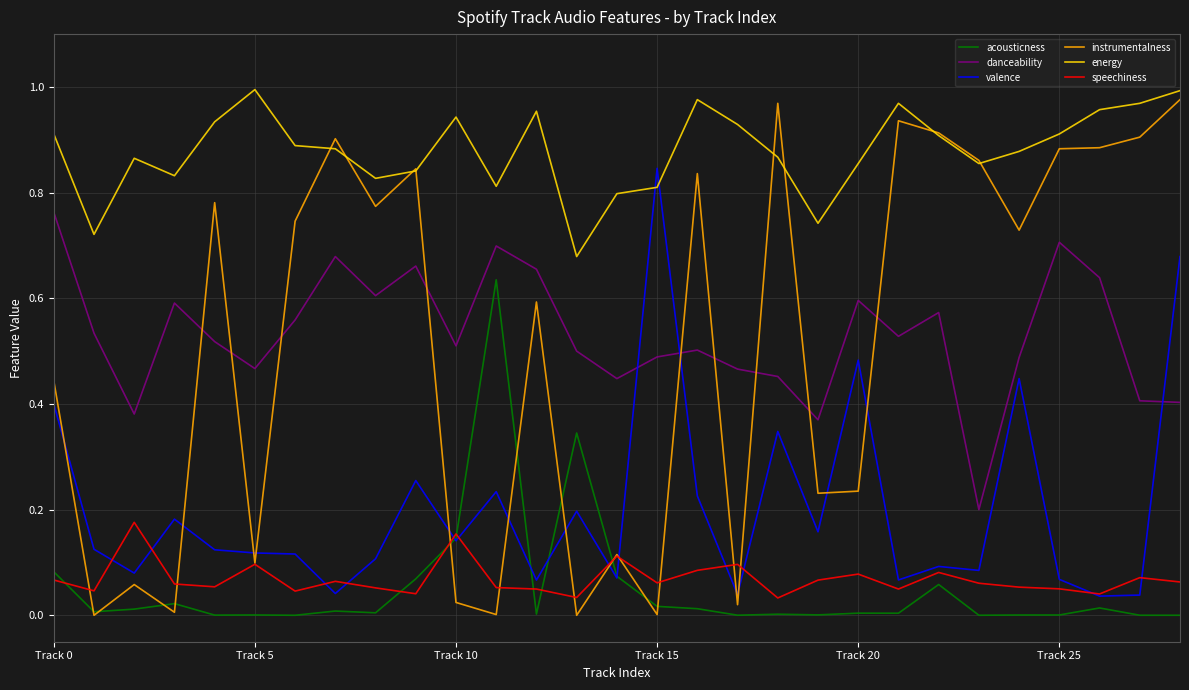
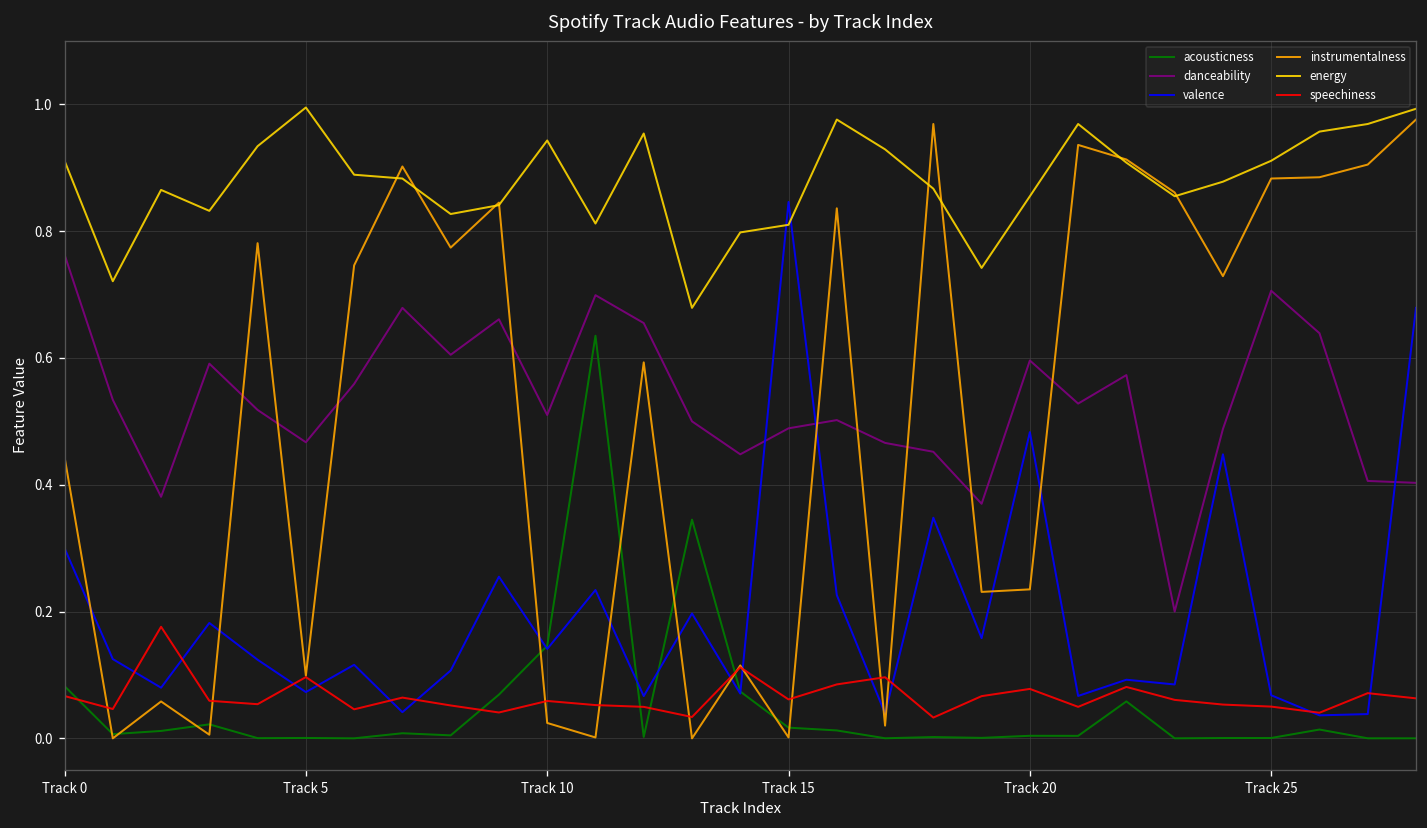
valence, Track 0: 0.4 -> 0.3
valence, Track 5: 0.12 -> 0.07
speechiness, Track 10: 0.15 -> 0.06
